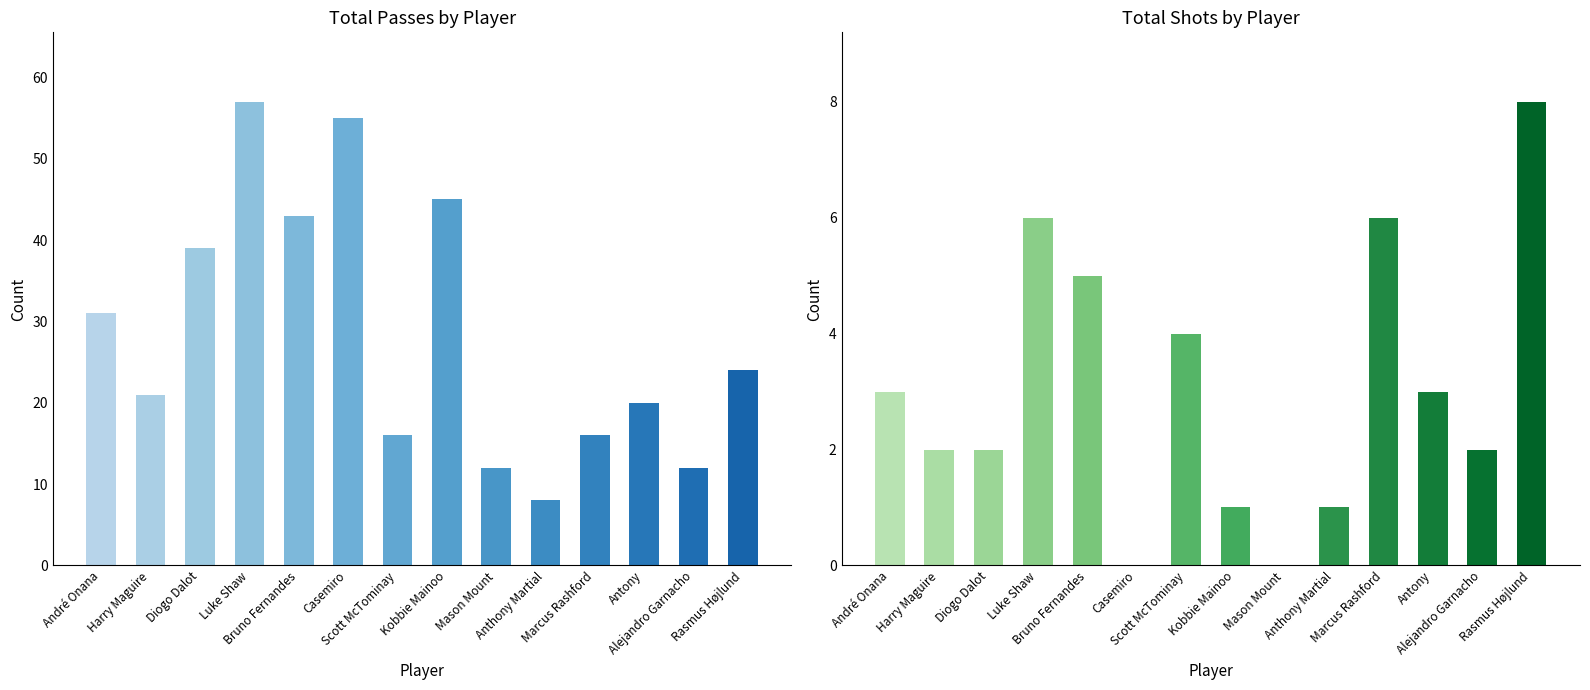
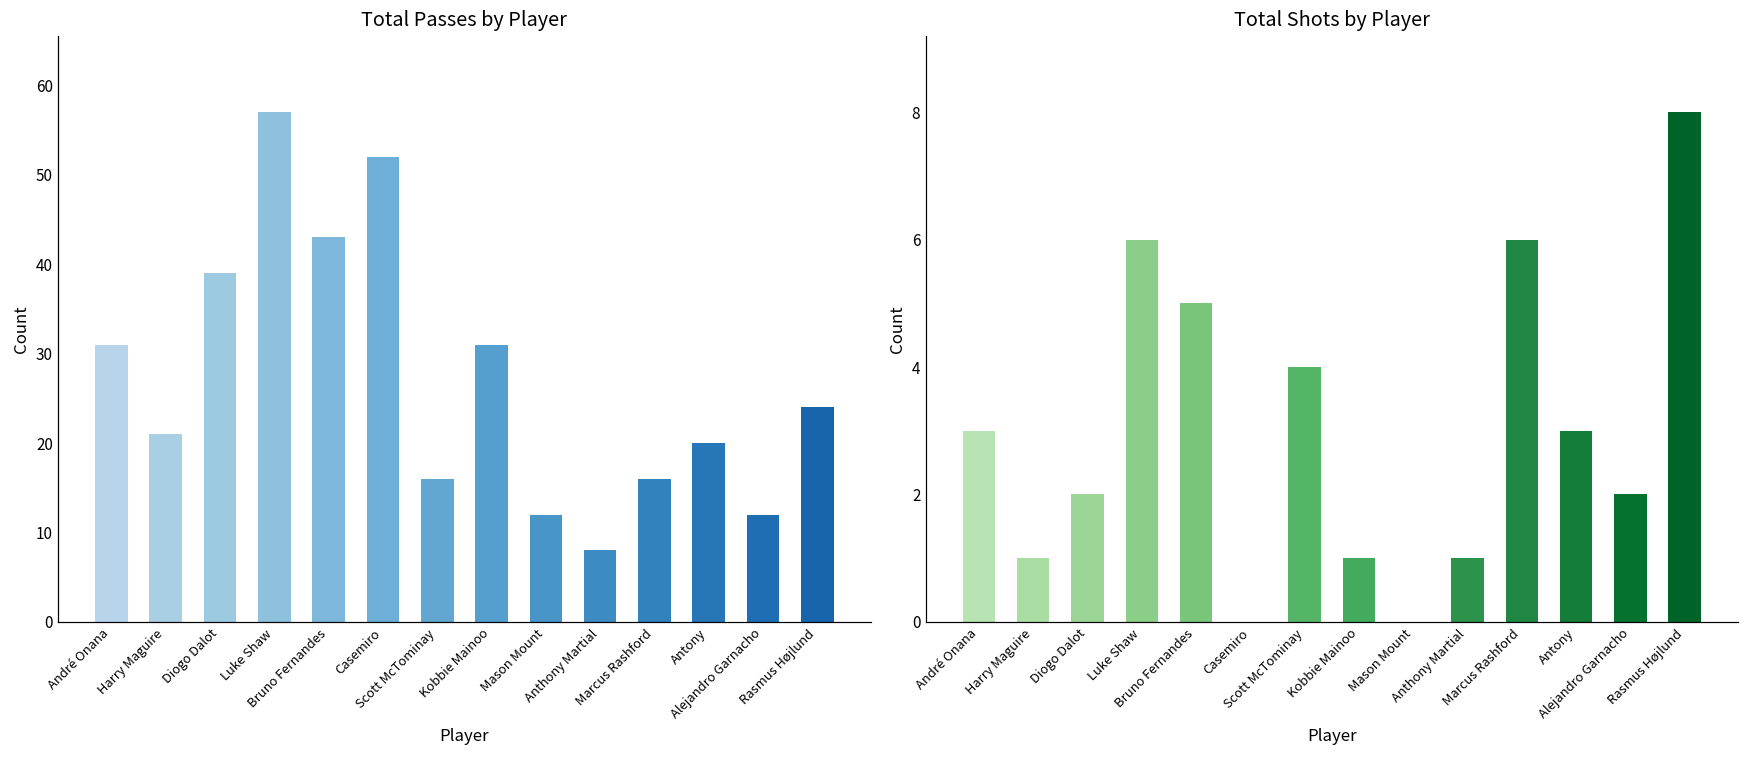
Total Passes by Player, Casemiro: 55 -> 52
Total Passes by Player, Kobbie Mainoo: 45 -> 31
Total Shots by Player, Harry Maguire: 2 -> 1
